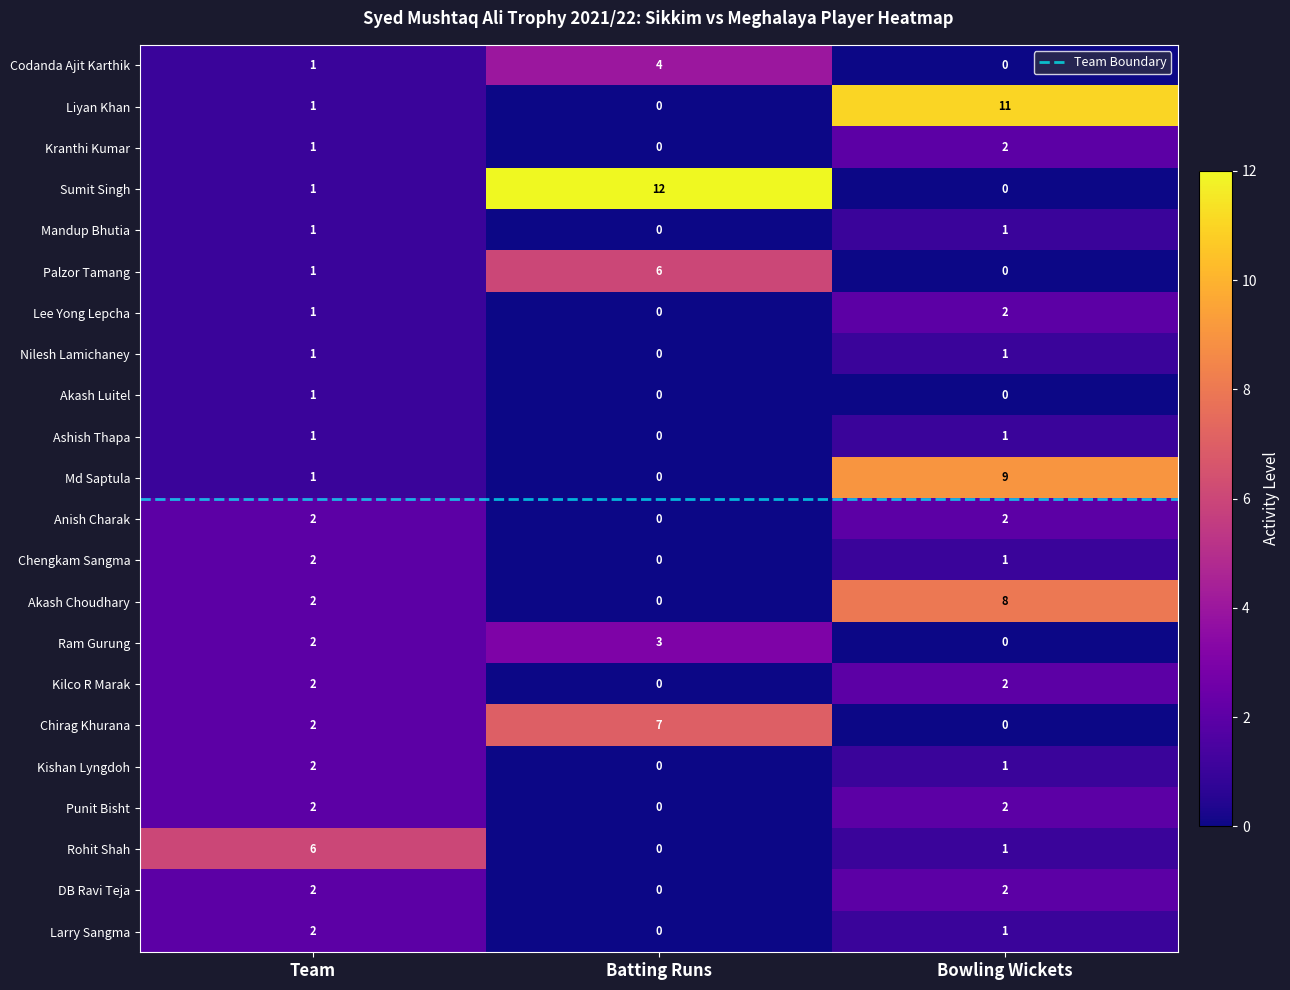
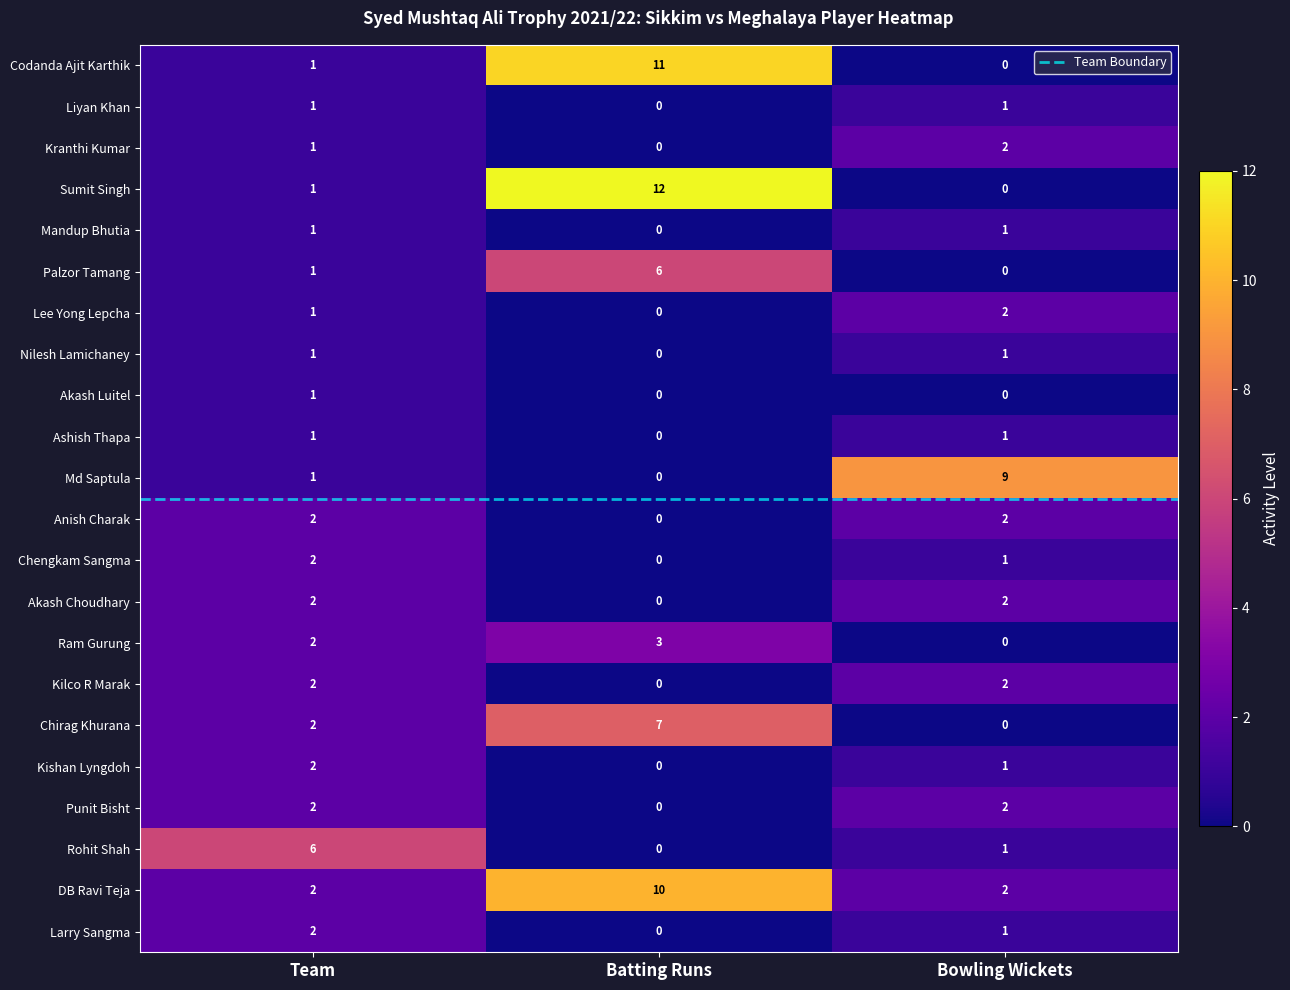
Codanda Ajit Karthik, Batting Runs: 4 -> 11
Liyan Khan, Bowling Wickets: 11 -> 1
Akash Choudhary, Bowling Wickets: 8 -> 2
DB Ravi Teja, Batting Runs: 0 -> 10
